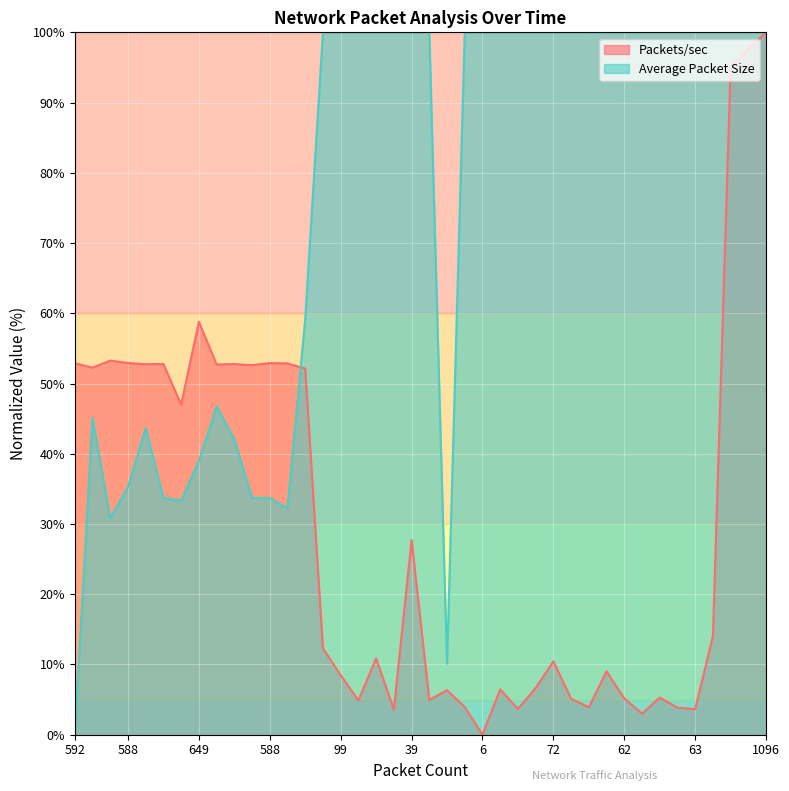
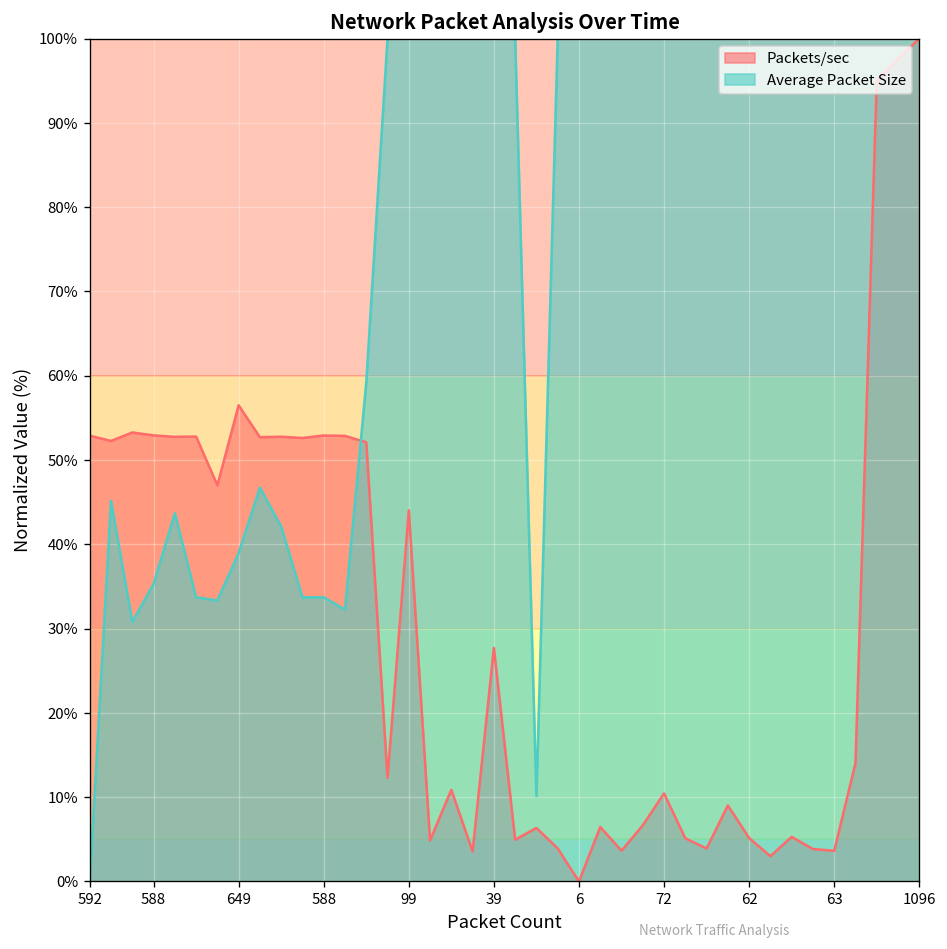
Packets/sec, 649: 59% -> 57%
Packets/sec, 99: 8% -> 44%
